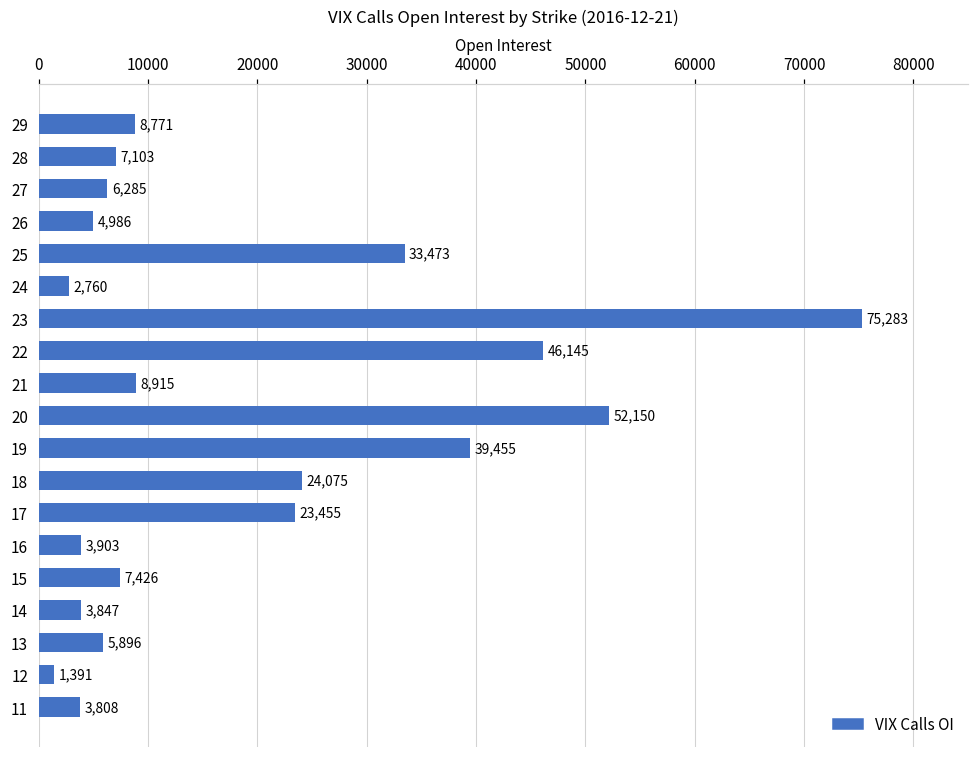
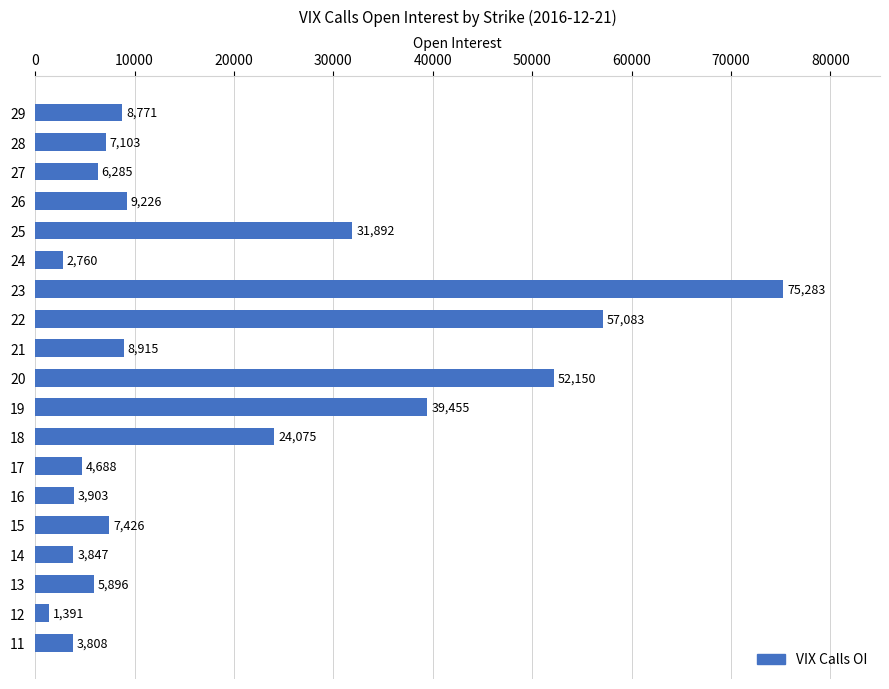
26: 4,986 -> 9,226
25: 33,473 -> 31,892
22: 46,145 -> 57,083
17: 23,455 -> 4,688
